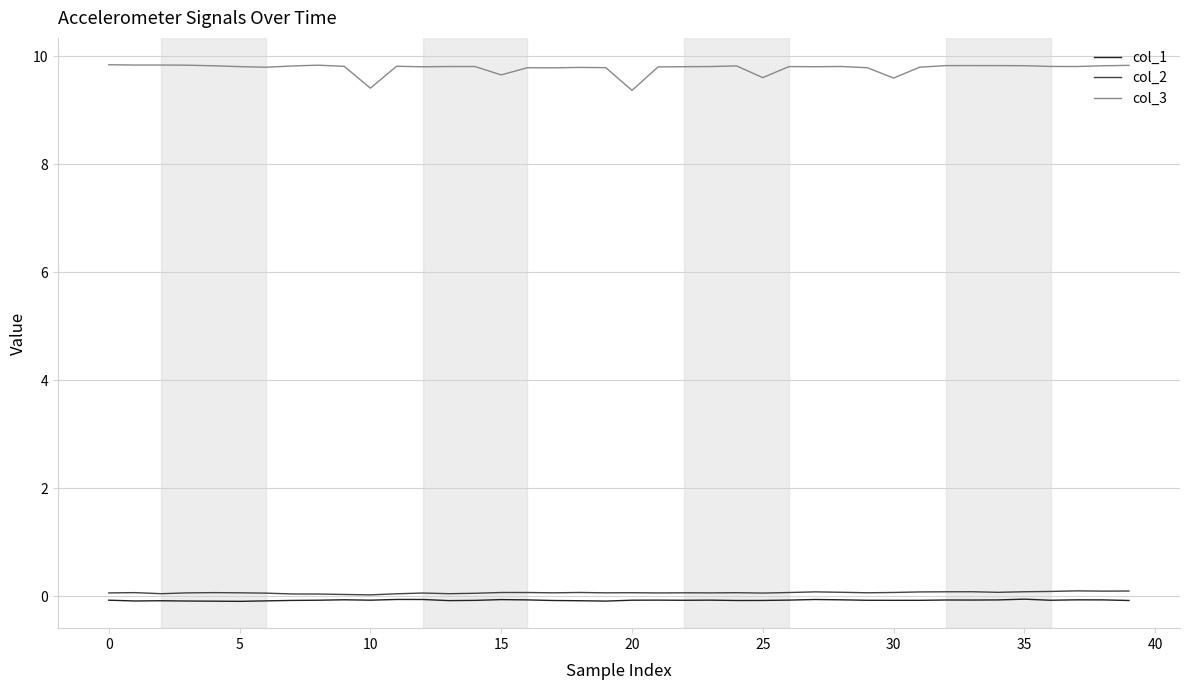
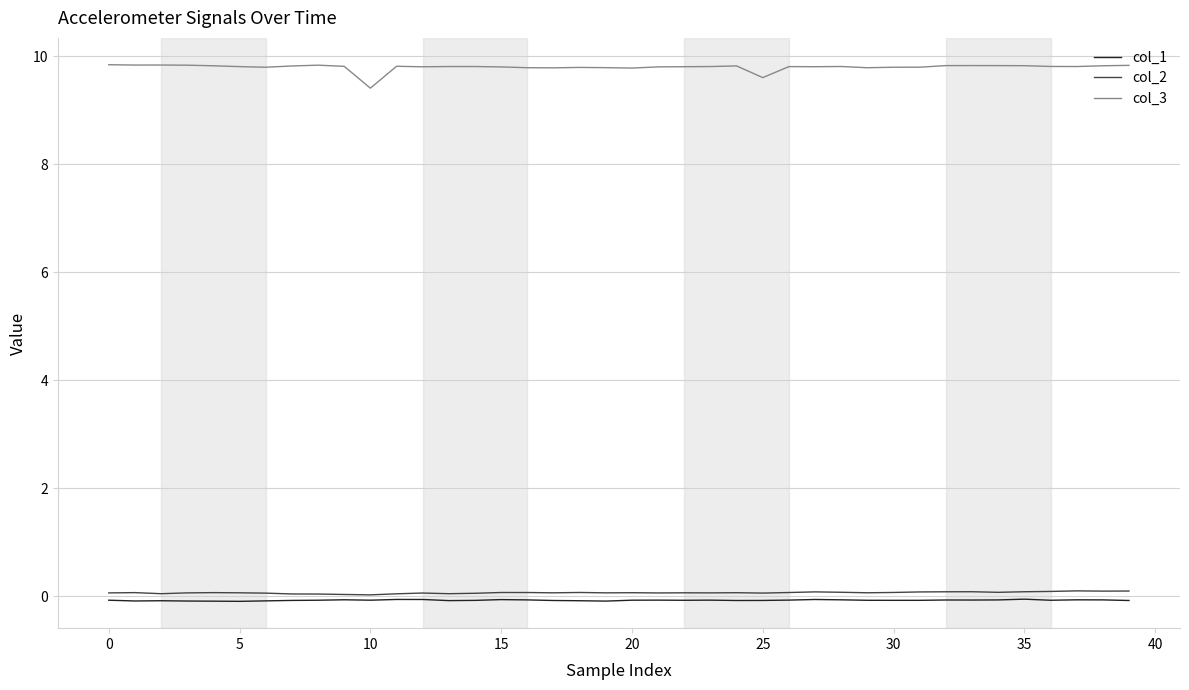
col_3, 15: 9.7 -> 9.8
col_3, 20: 9.4 -> 9.8
col_3, 30: 9.6 -> 9.8
